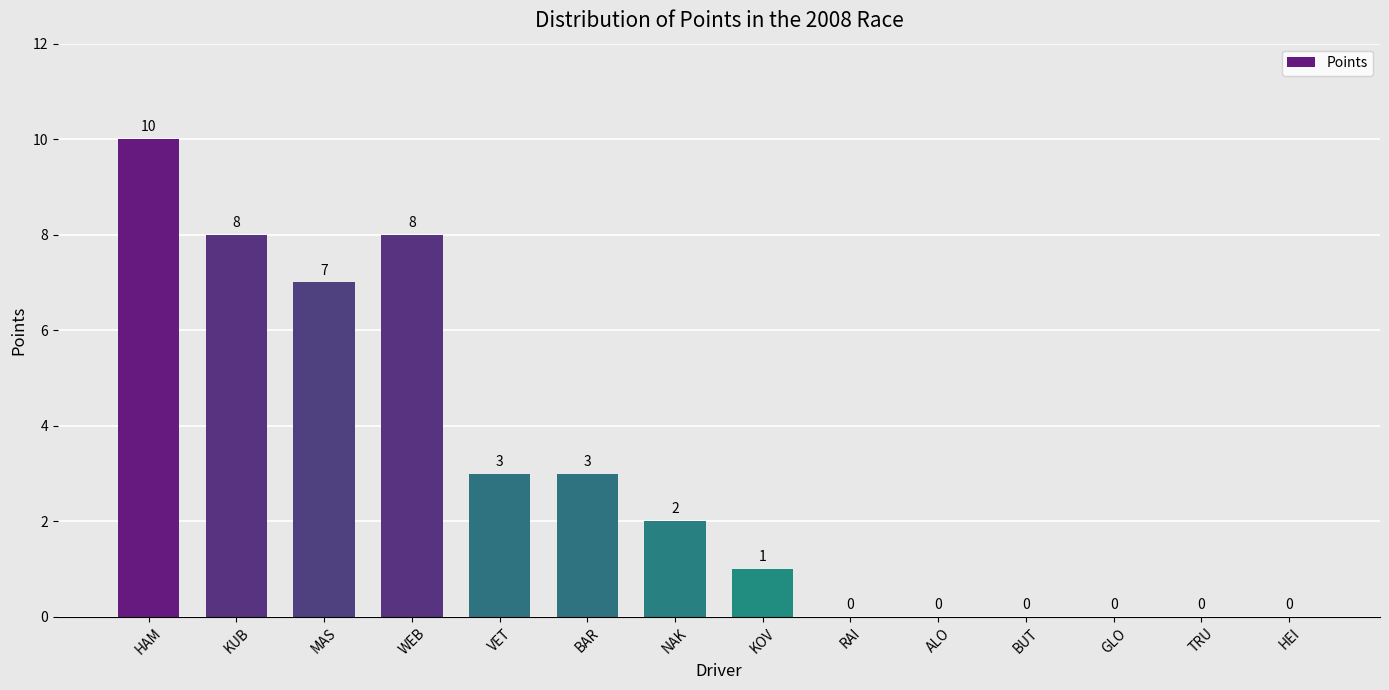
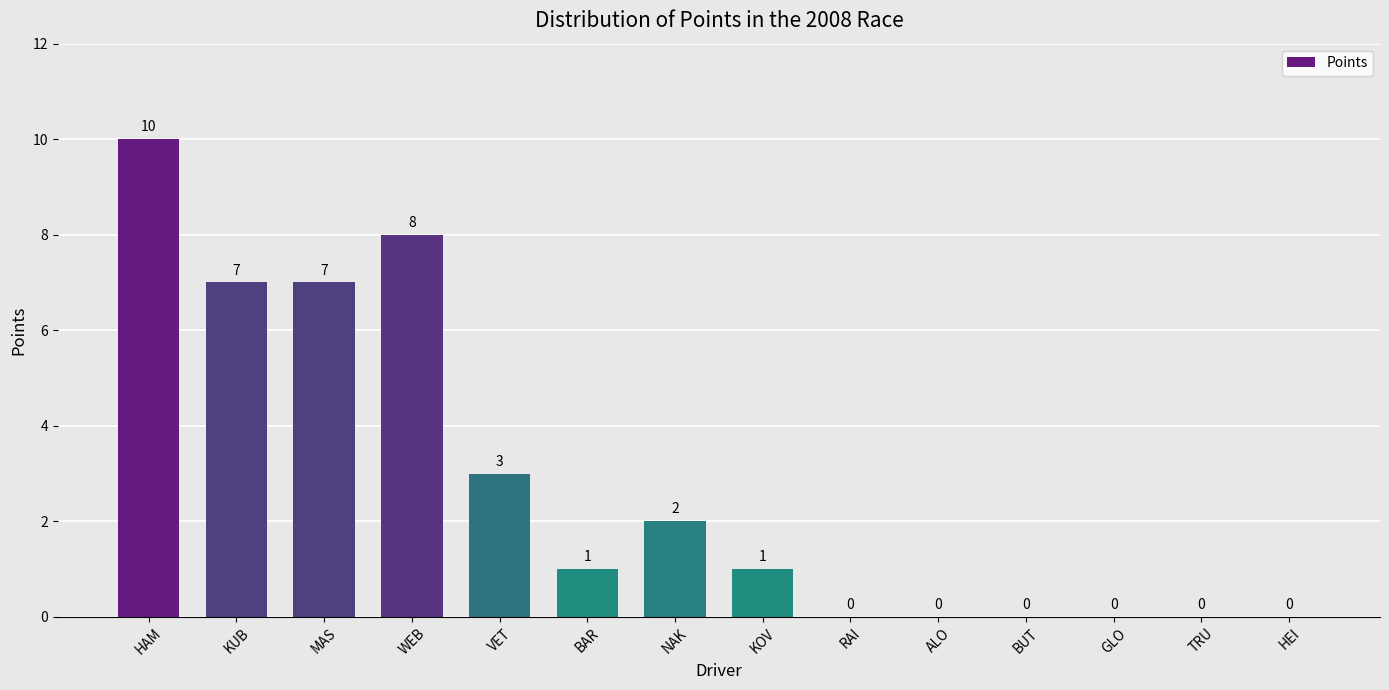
KUB: 8 -> 7
BAR: 3 -> 1
